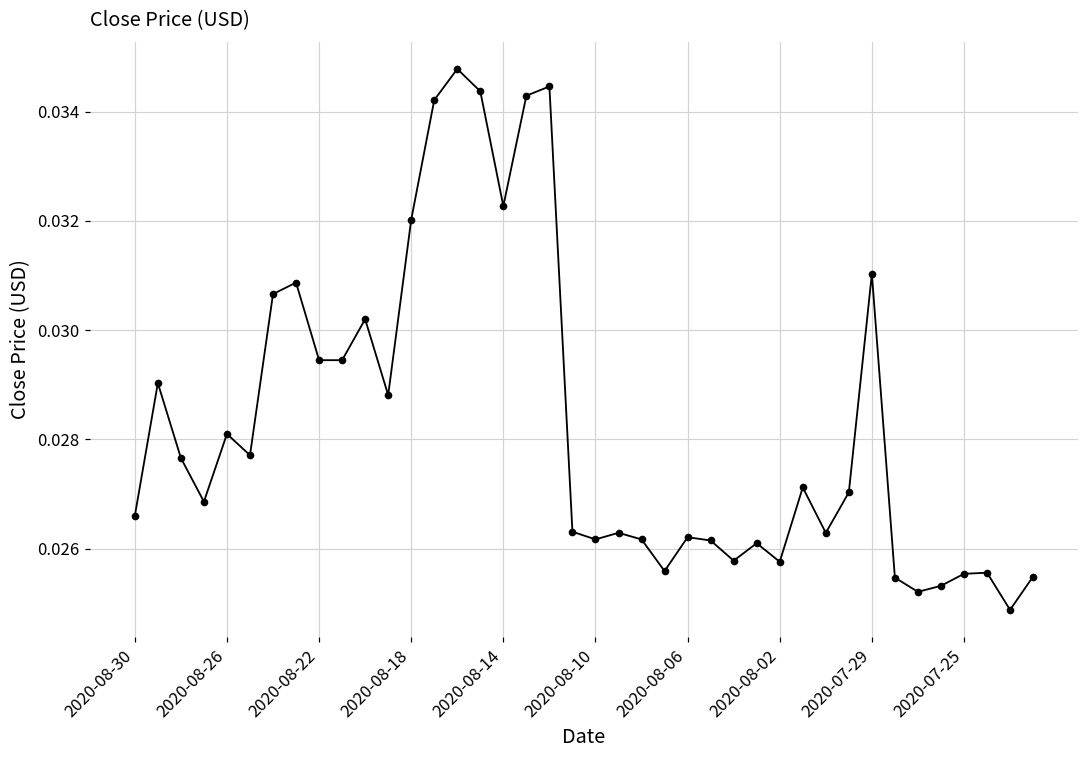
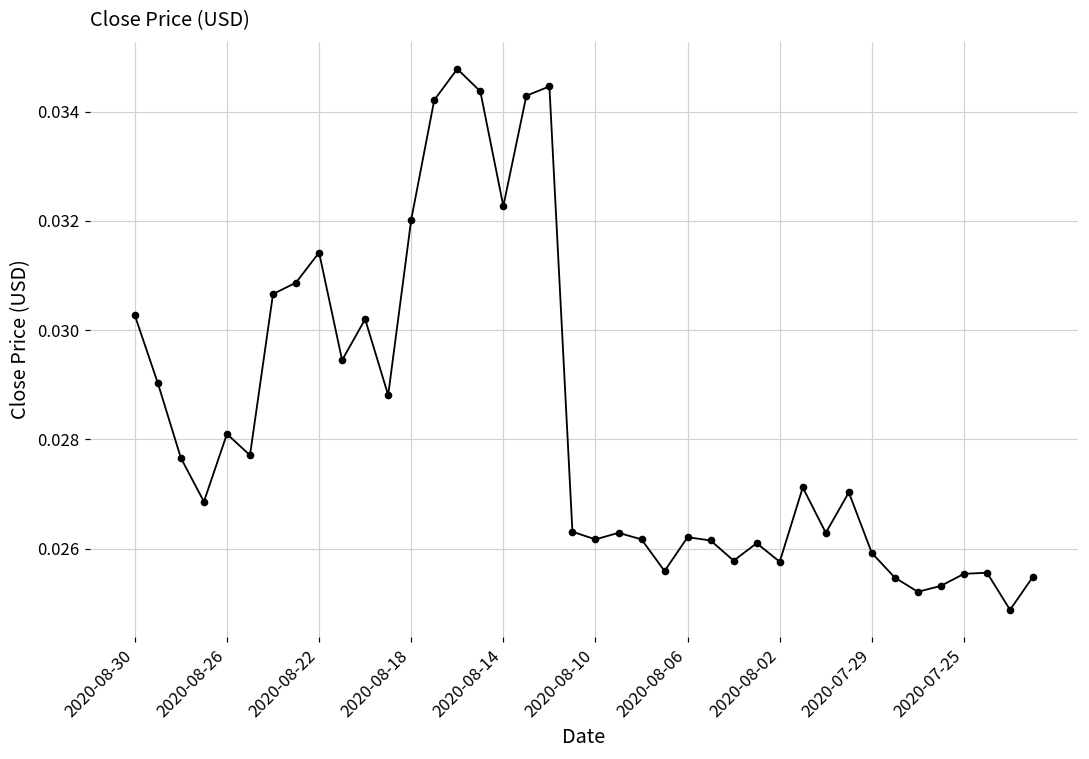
2020-08-30: 0.0266 -> 0.0303
2020-08-22: 0.0295 -> 0.0314
2020-07-29: 0.0310 -> 0.0259
